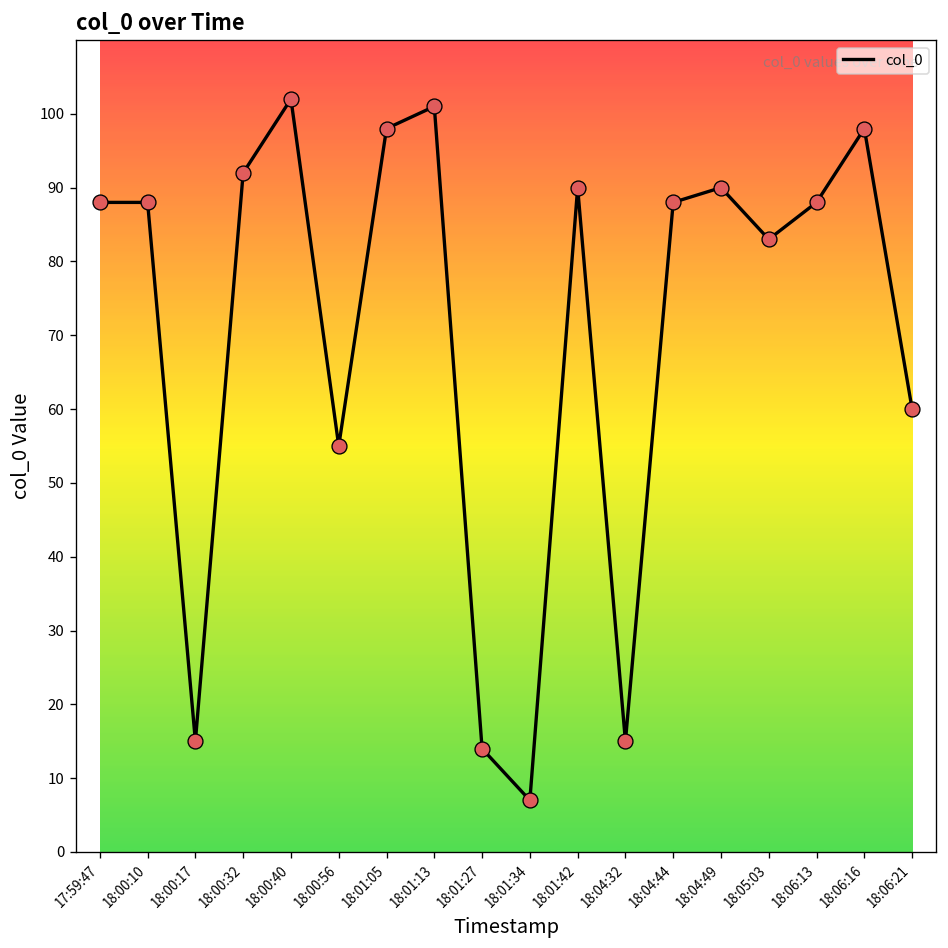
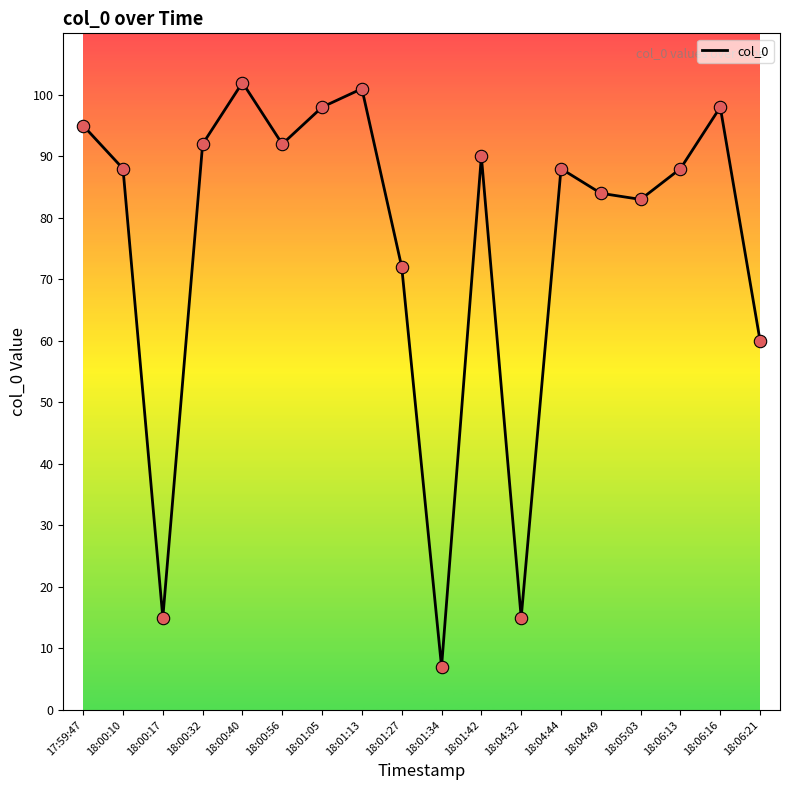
17:59:47: 88 -> 95
18:00:56: 55 -> 92
18:01:27: 14 -> 72
18:04:49: 90 -> 84
